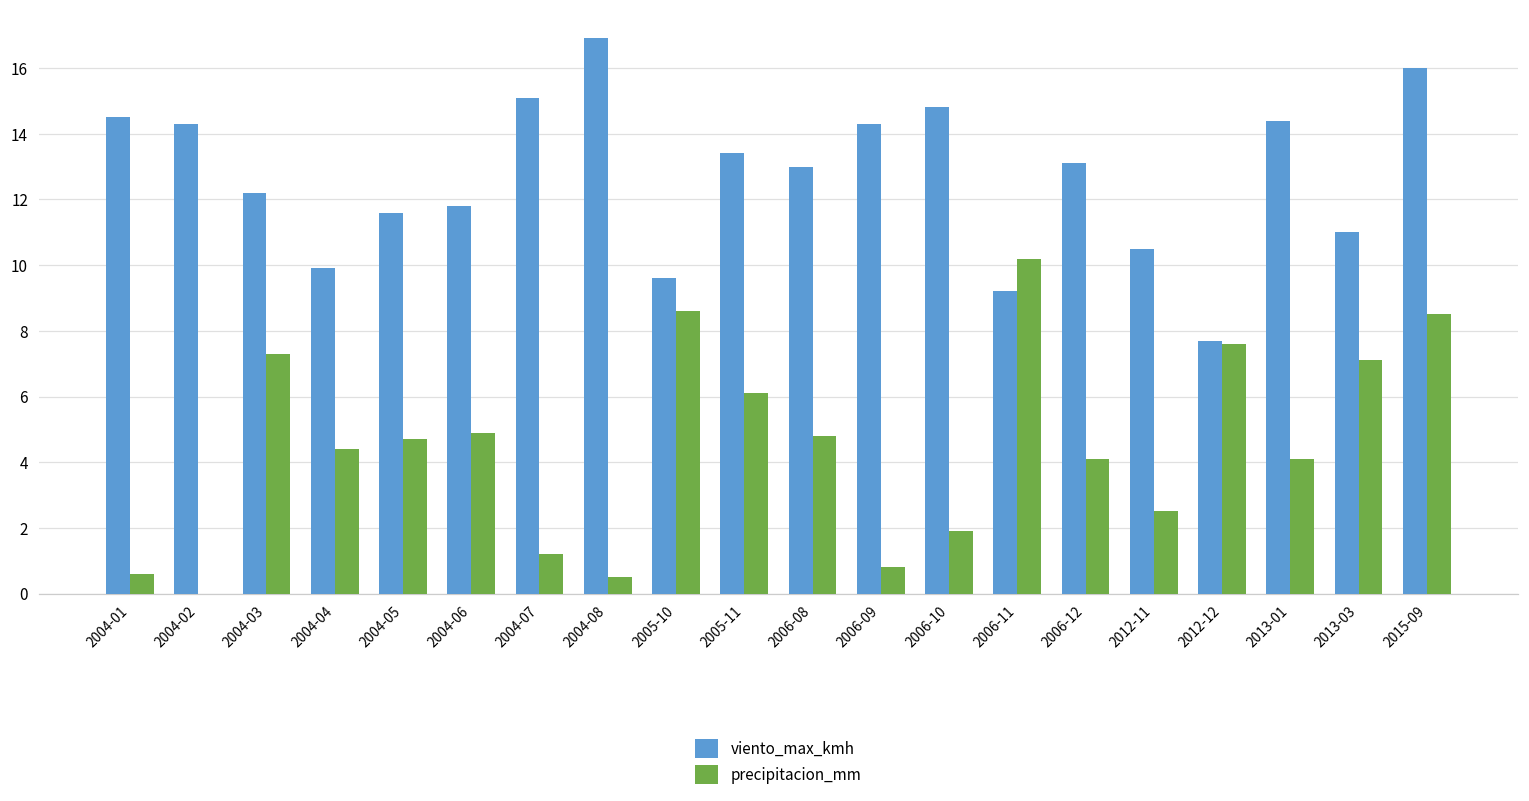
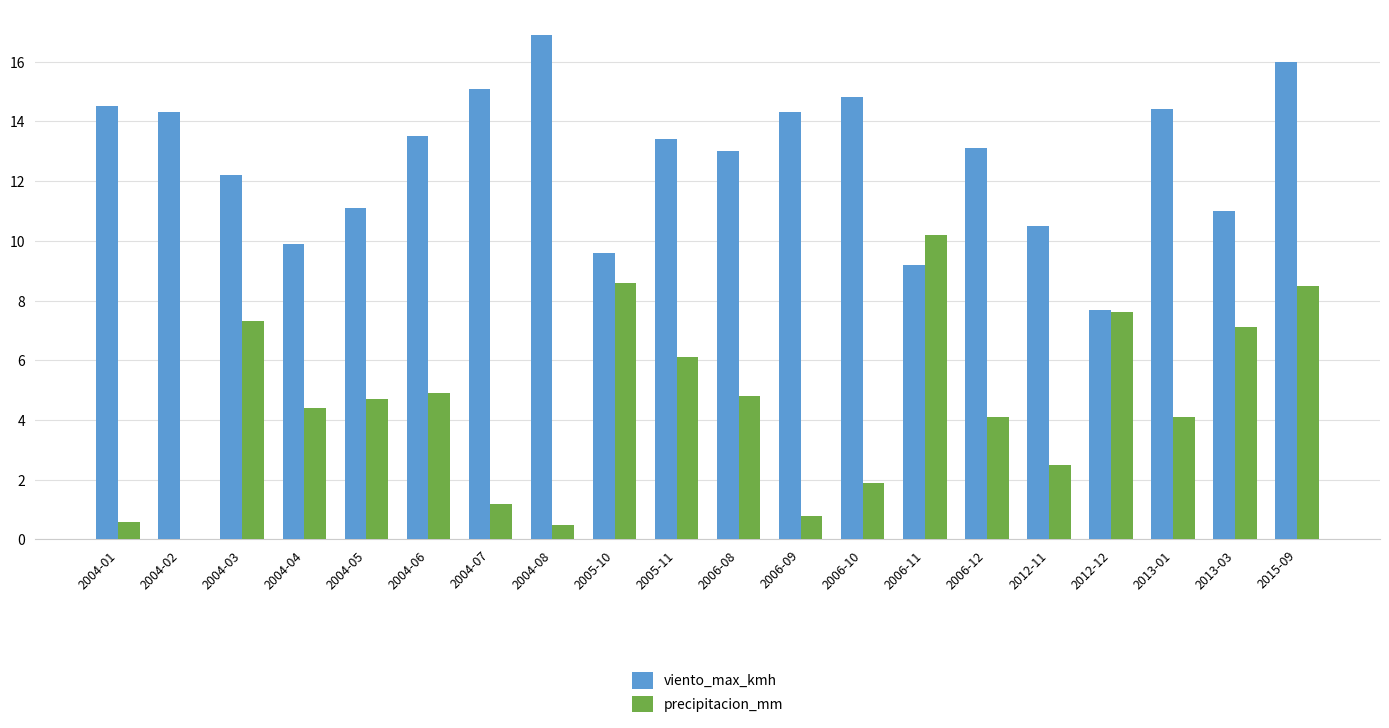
viento_max_kmh, 2004-05: 11.6 -> 11.1
viento_max_kmh, 2004-06: 11.8 -> 13.5
